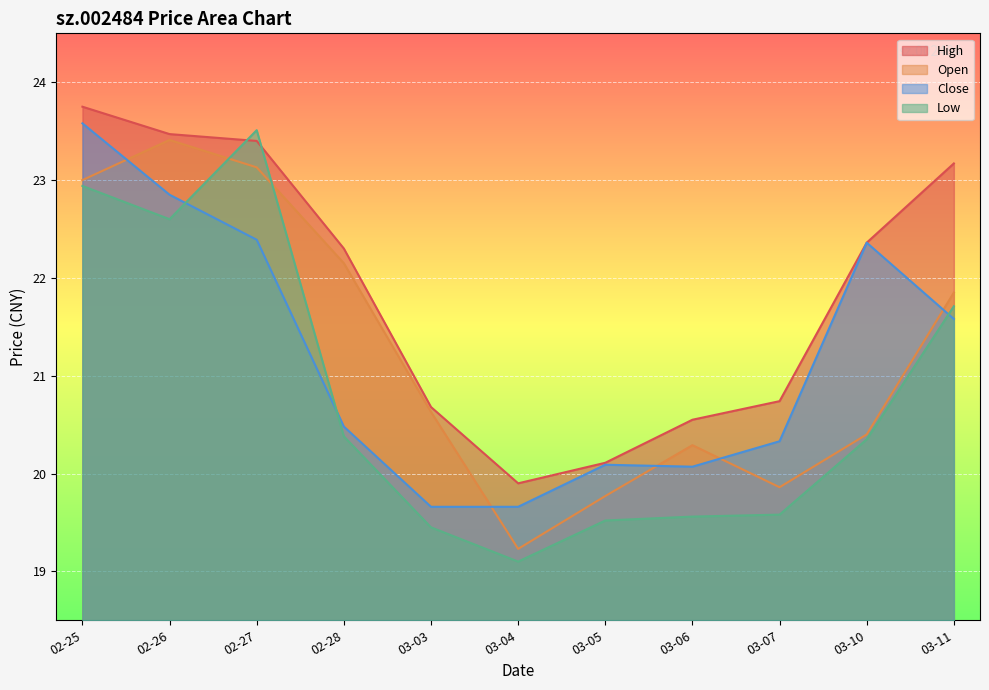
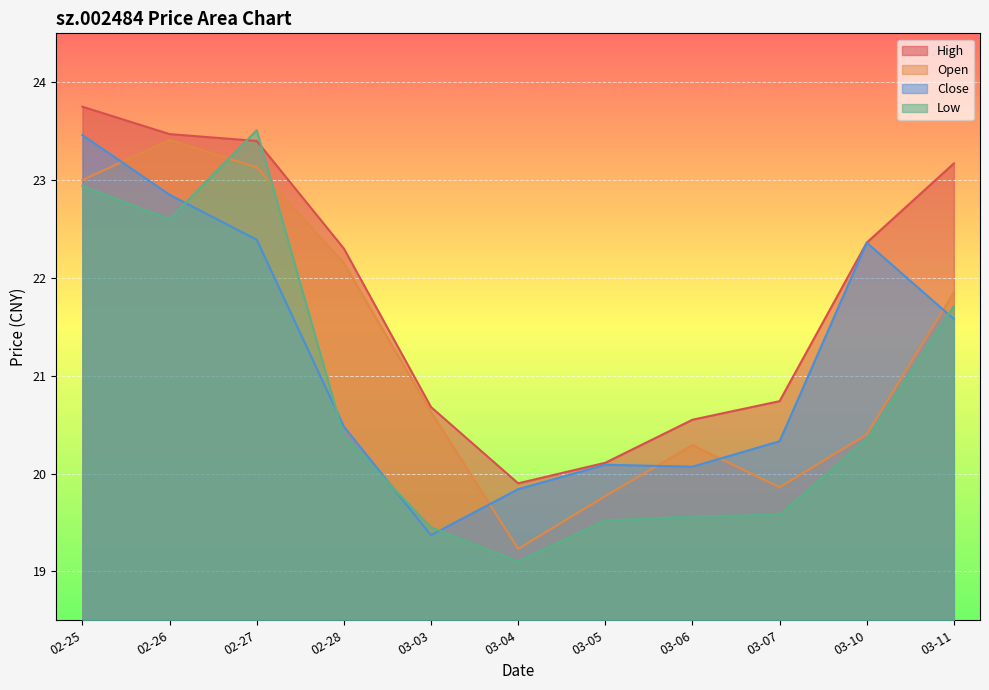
Close, 02-25: 23.6 -> 23.5
Close, 03-03: 19.7 -> 19.4
Close, 03-04: 19.7 -> 19.8
